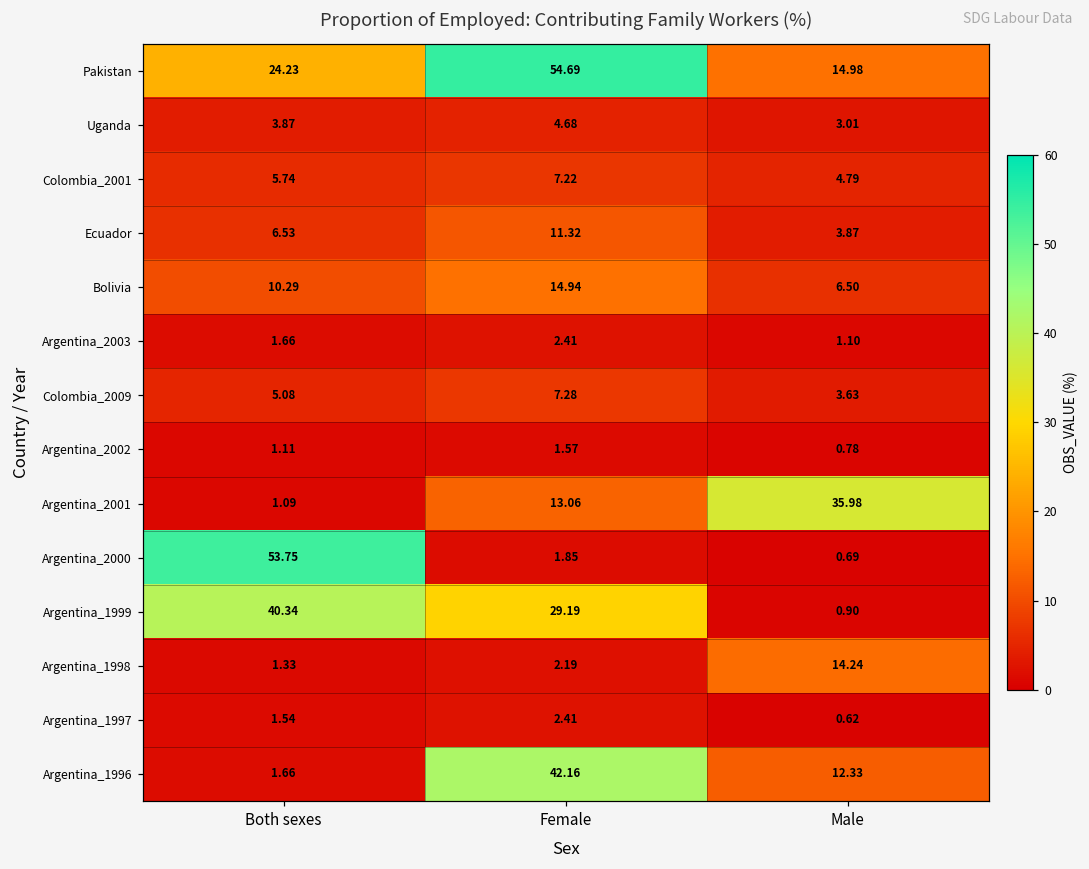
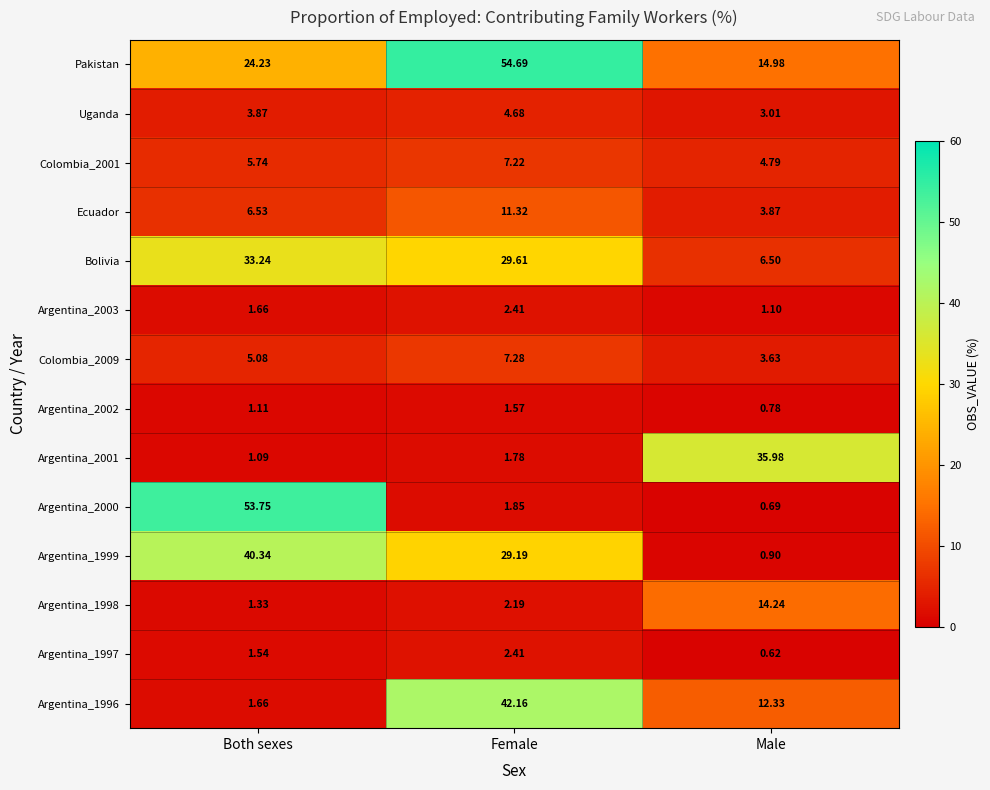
Bolivia, Both sexes: 10.29 -> 33.24
Bolivia, Female: 14.94 -> 29.61
Argentina_2001, Female: 13.06 -> 1.78
